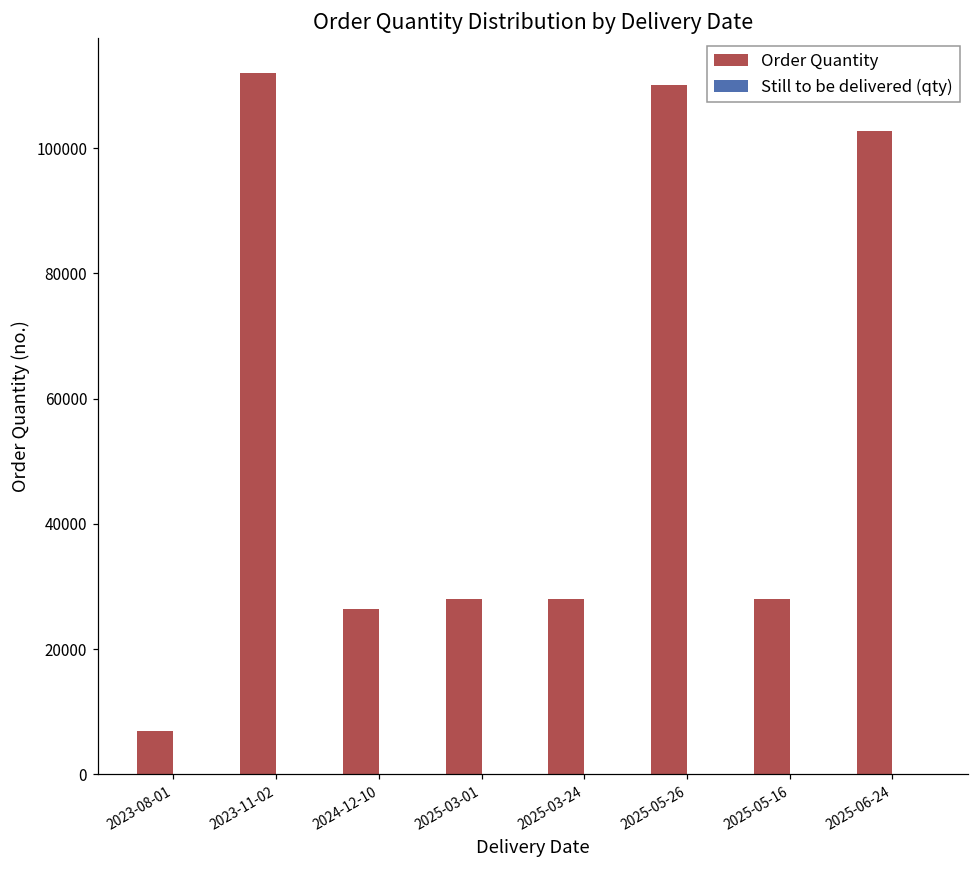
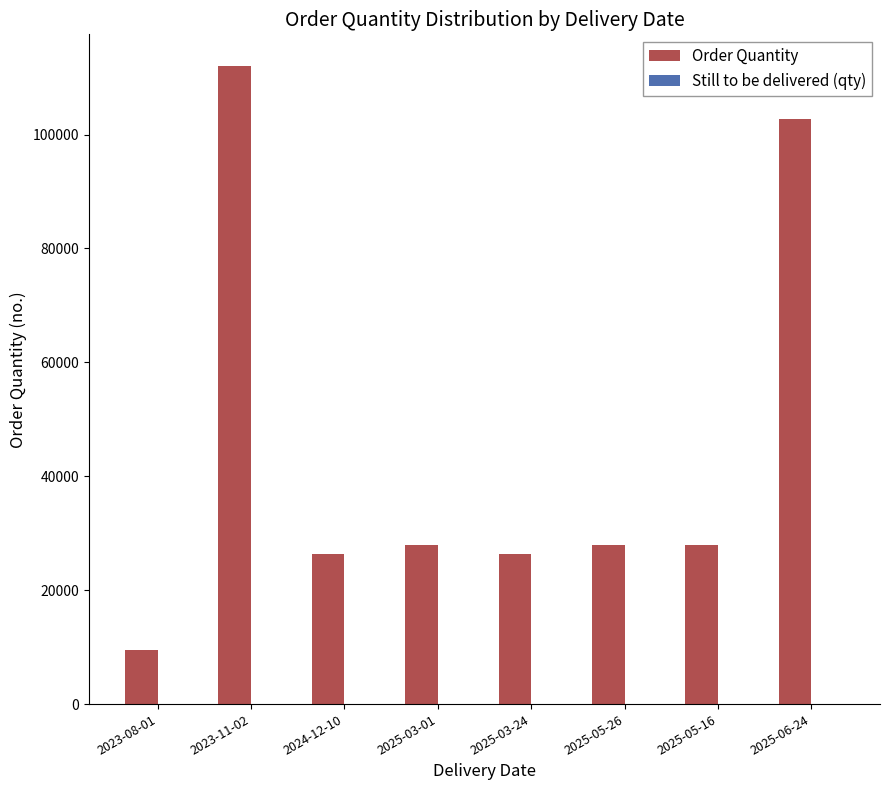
Order Quantity, 2023-08-01: 7000 -> 9000
Order Quantity, 2025-03-24: 28000 -> 26000
Order Quantity, 2025-05-26: 110000 -> 28000
